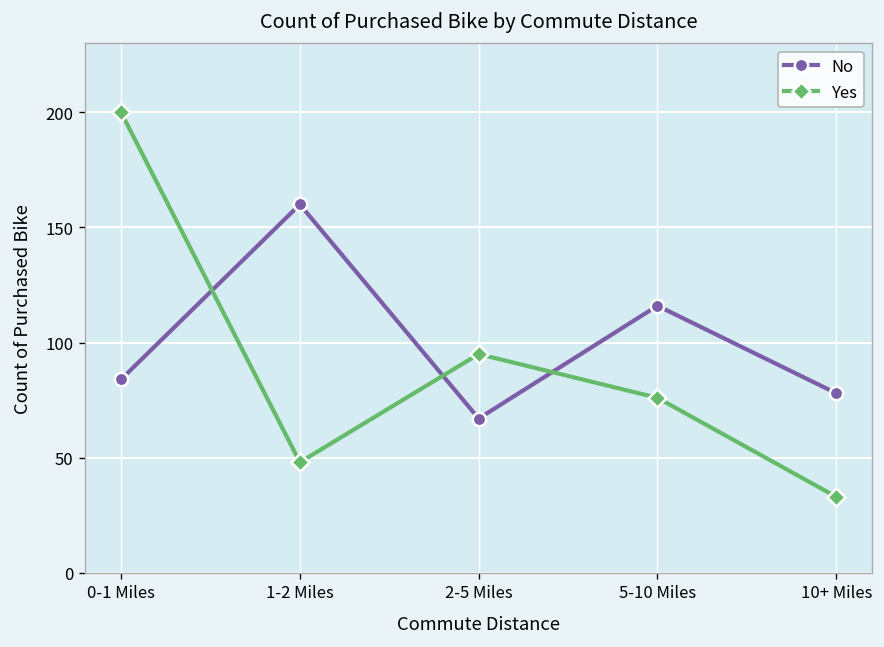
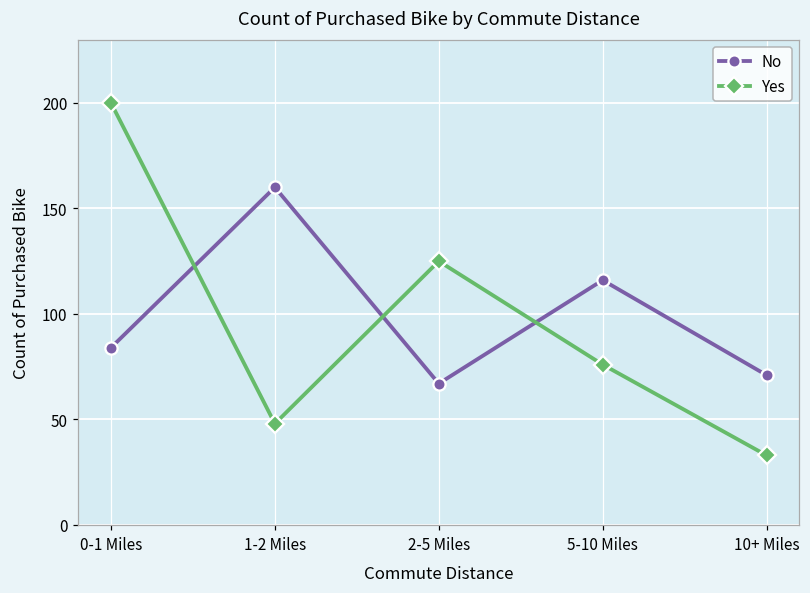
Yes, 2-5 Miles: 95 -> 125
No, 10+ Miles: 78 -> 71
